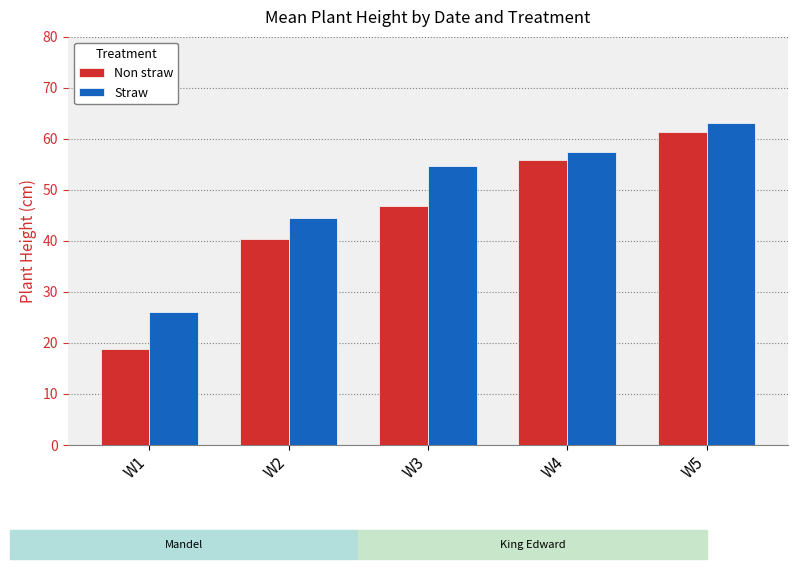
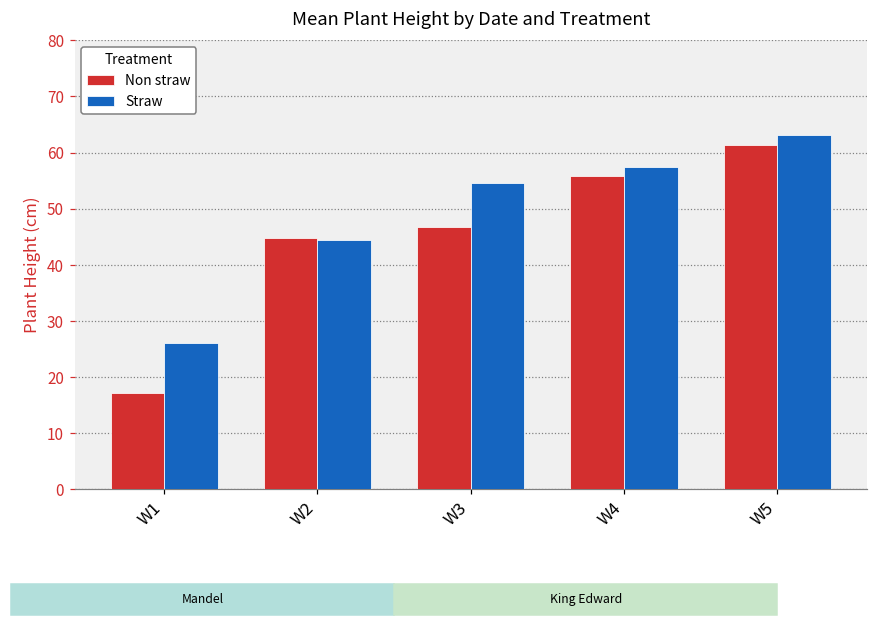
Non straw, W1: 19 -> 17
Non straw, W2: 40 -> 45
